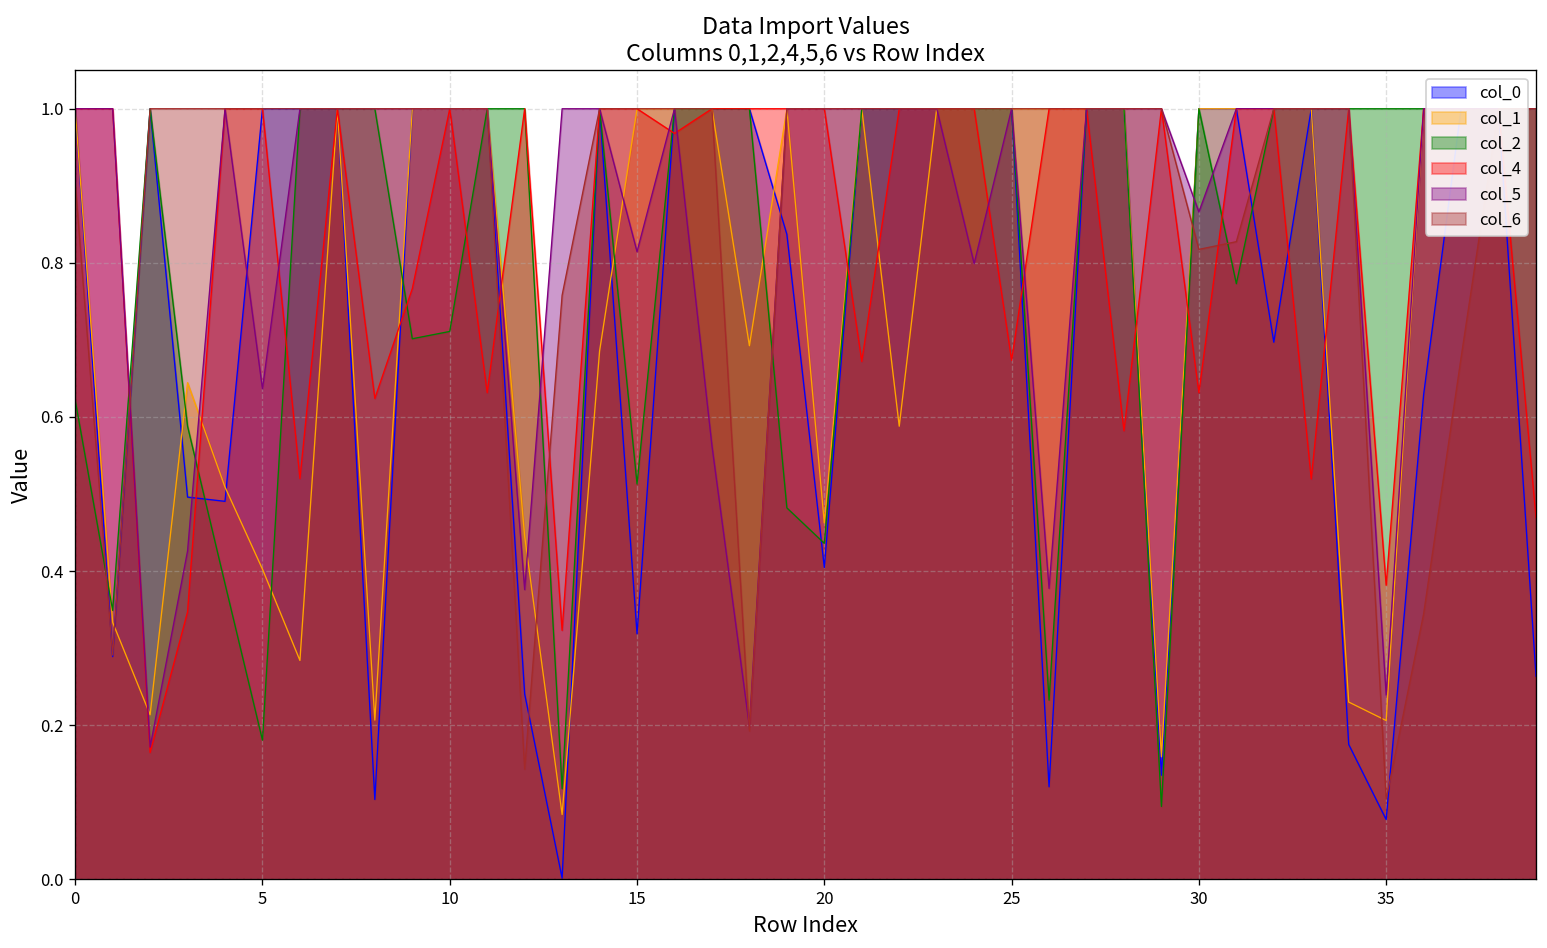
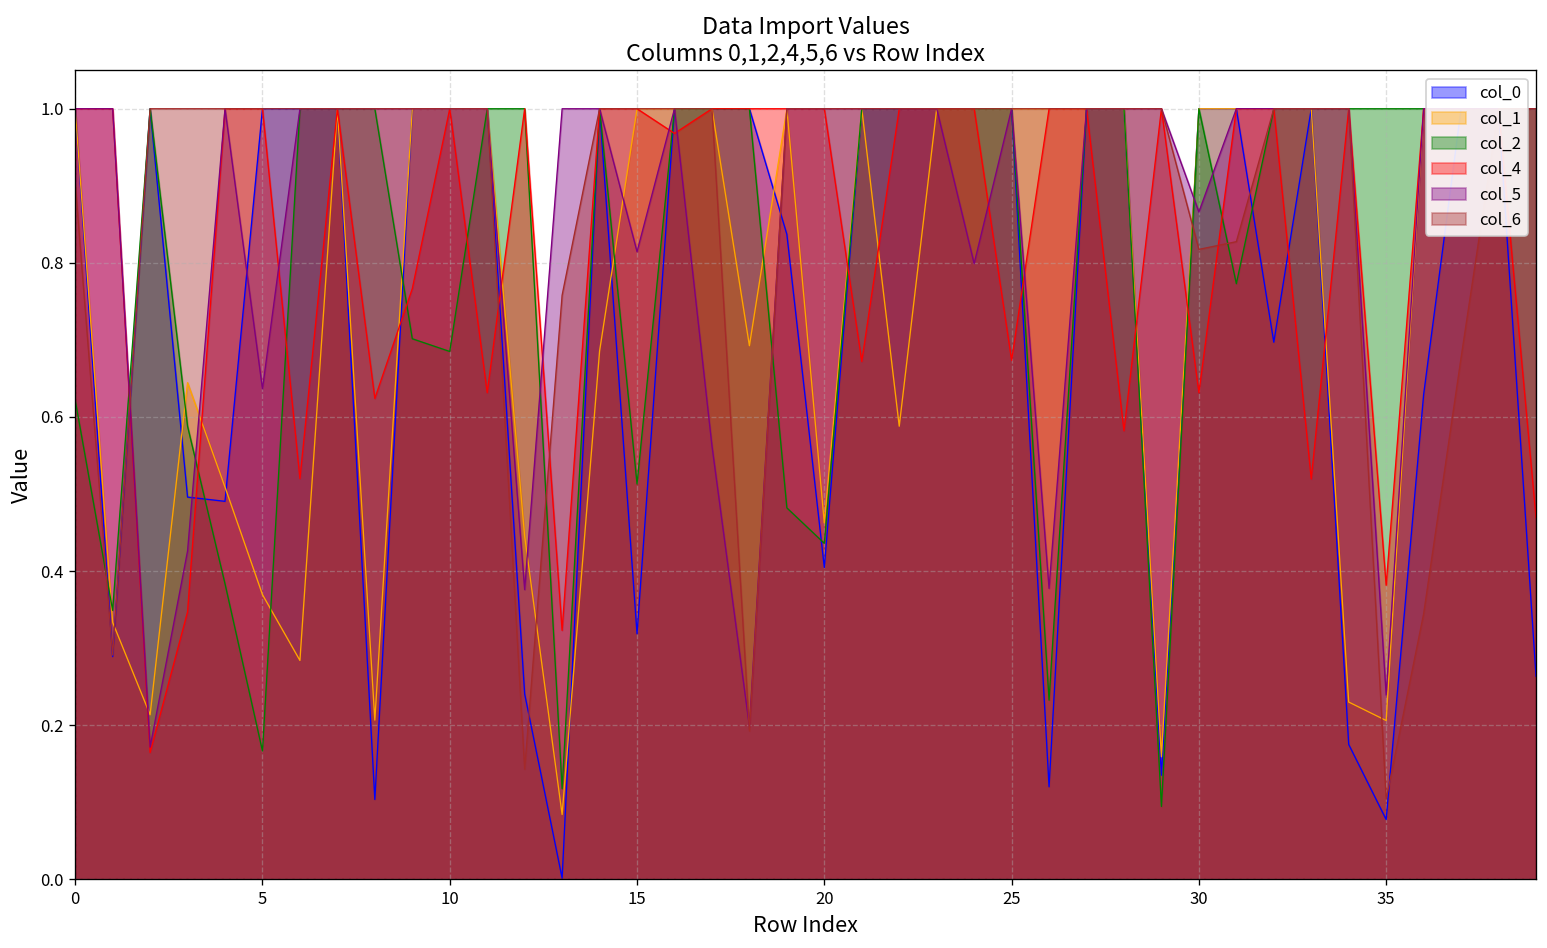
col_1, 5: 0.40 -> 0.37
col_2, 5: 0.18 -> 0.17
col_2, 10: 0.71 -> 0.69
